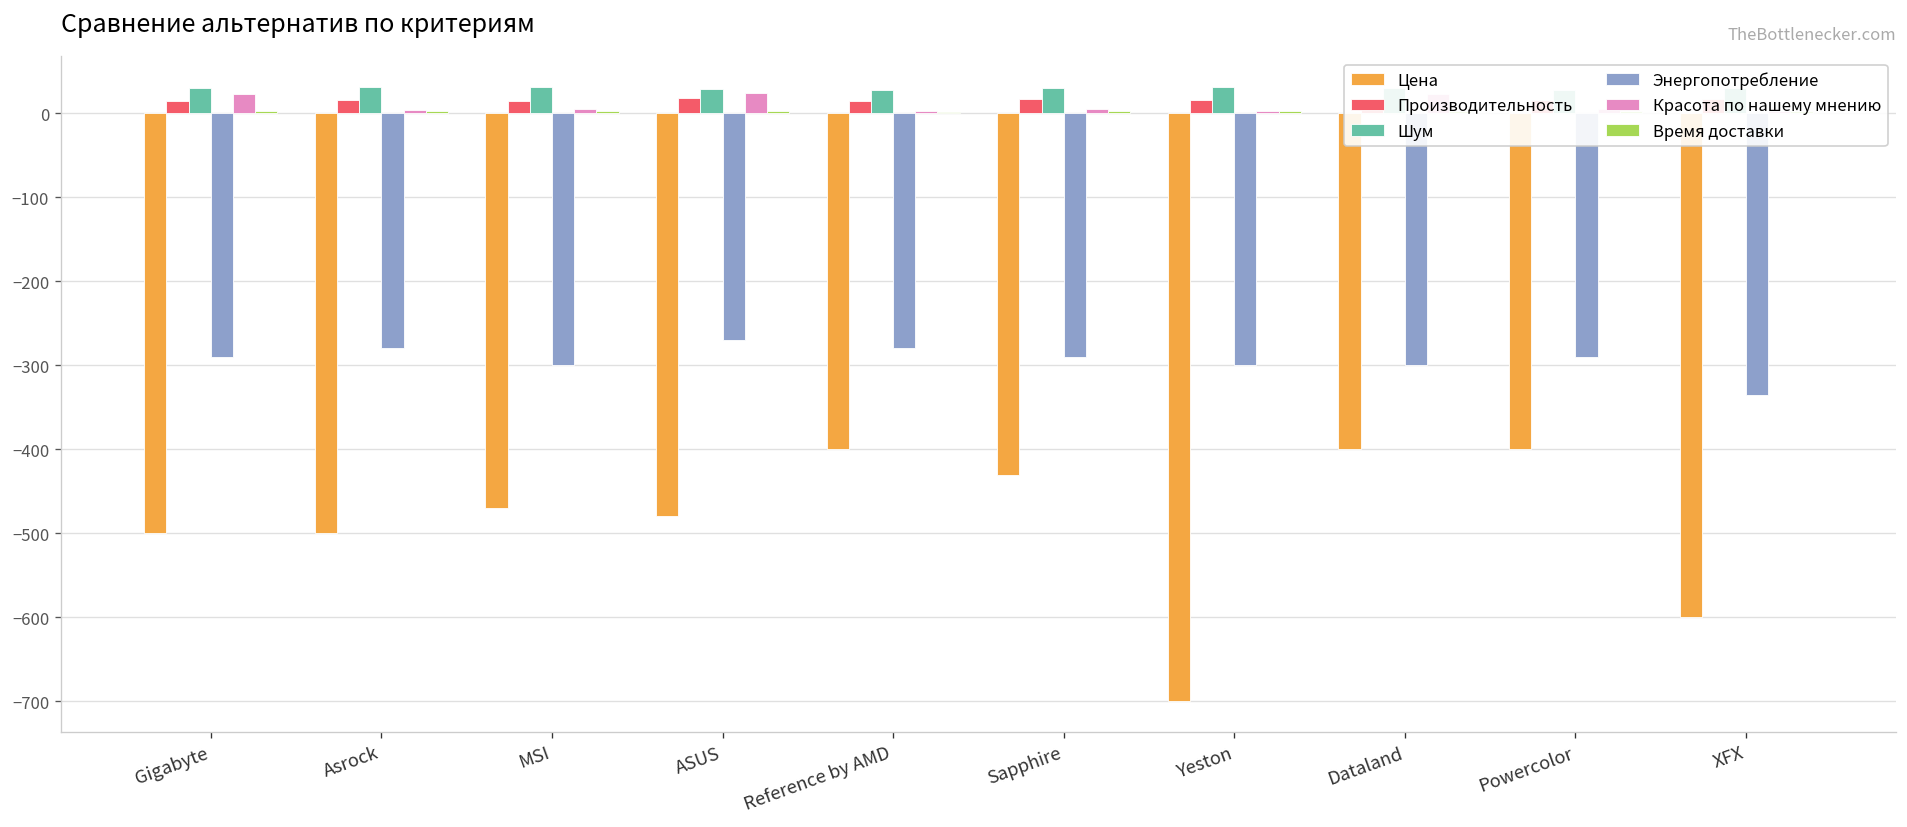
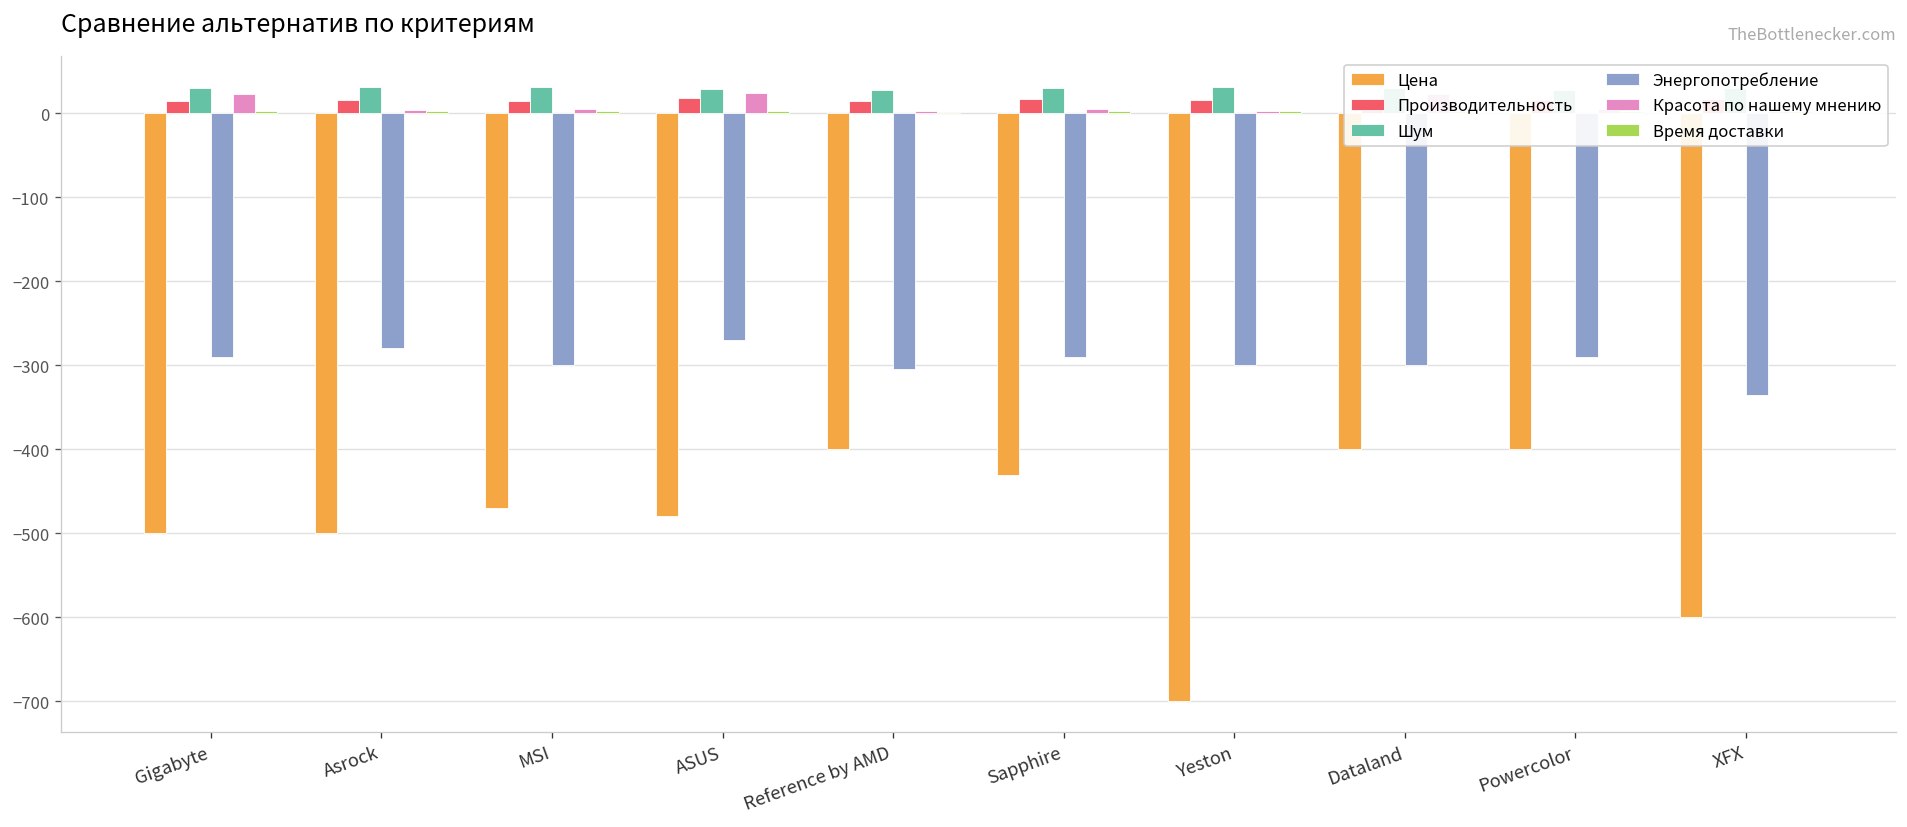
Энергопотребление, Reference by AMD: -280 -> -310
